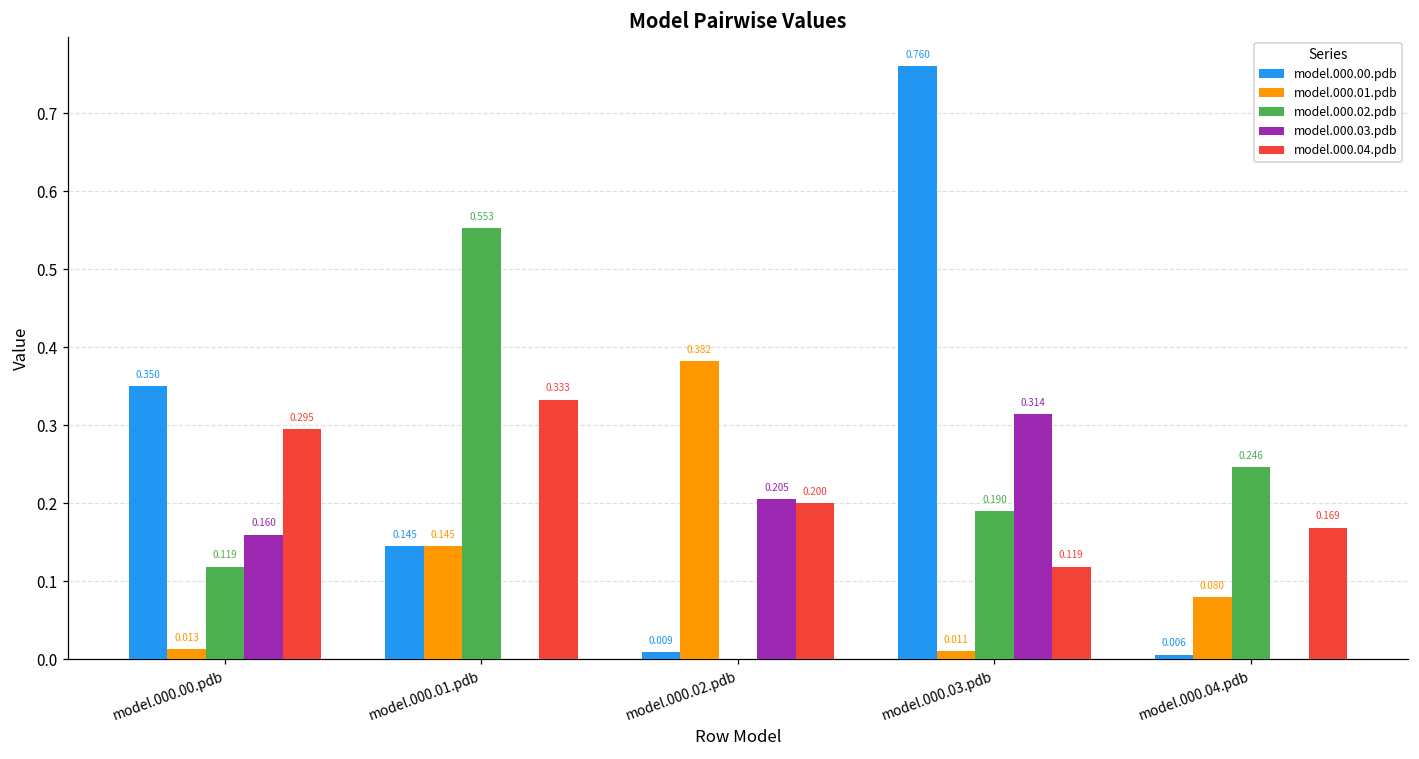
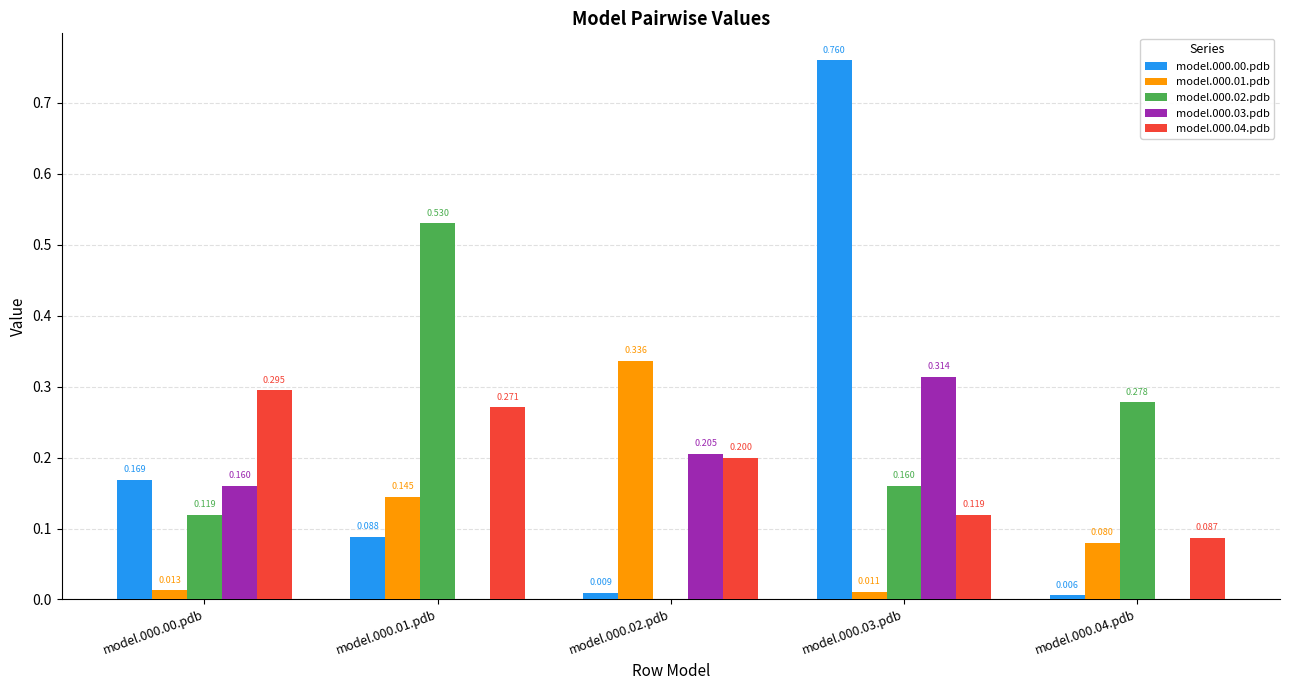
model.000.00.pdb, model.000.00.pdb: 0.350 -> 0.169
model.000.00.pdb, model.000.01.pdb: 0.145 -> 0.088
model.000.02.pdb, model.000.01.pdb: 0.553 -> 0.530
model.000.04.pdb, model.000.01.pdb: 0.333 -> 0.271
model.000.01.pdb, model.000.02.pdb: 0.382 -> 0.336
model.000.02.pdb, model.000.03.pdb: 0.190 -> 0.160
model.000.02.pdb, model.000.04.pdb: 0.246 -> 0.278
model.000.04.pdb, model.000.04.pdb: 0.169 -> 0.087
